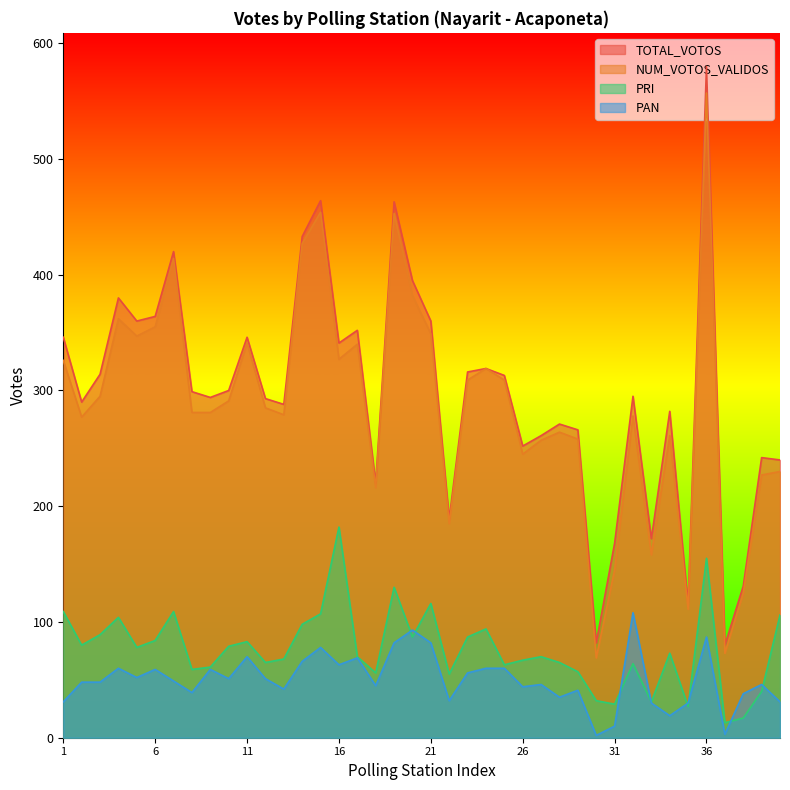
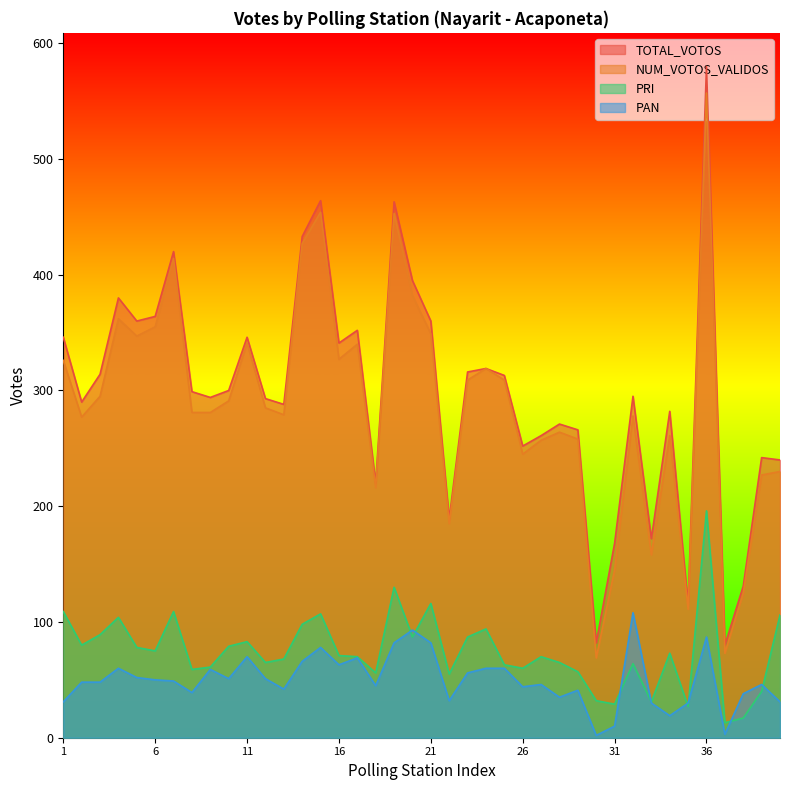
PRI, 6: 84 -> 75
PAN, 6: 59 -> 50
PRI, 16: 182 -> 71
PRI, 26: 67 -> 60
PRI, 36: 155 -> 196
